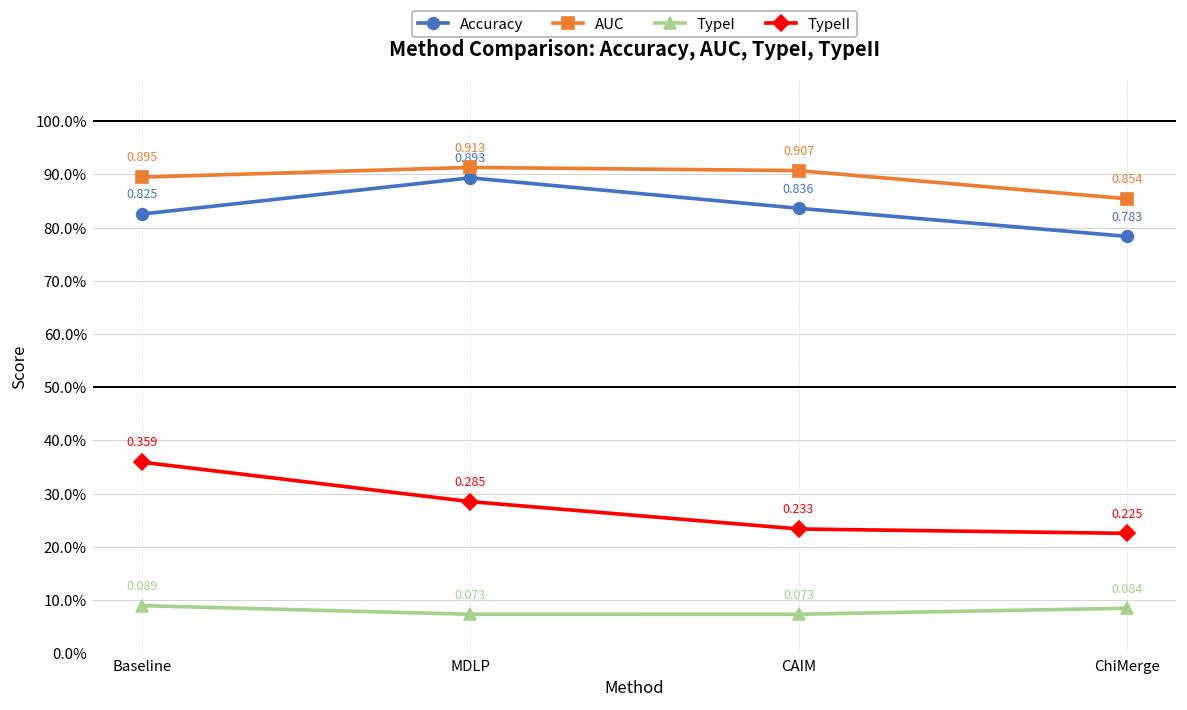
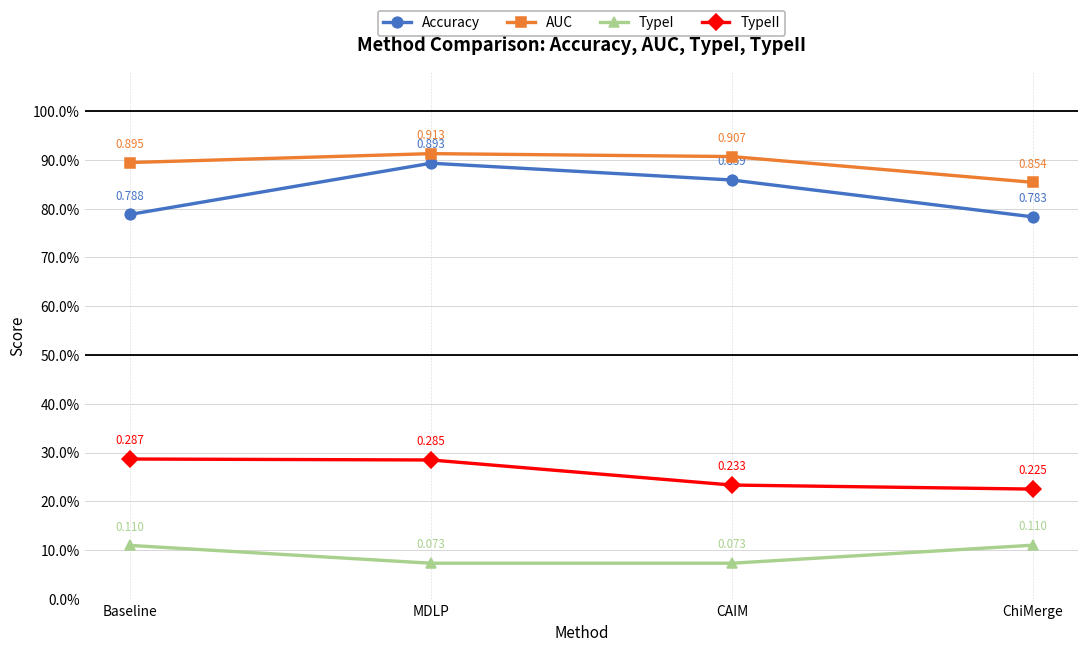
Accuracy, Baseline: 0.825 -> 0.788
TypeI, Baseline: 0.089 -> 0.110
TypeII, Baseline: 0.359 -> 0.287
Accuracy, CAIM: 0.836 -> 0.859
TypeI, ChiMerge: 0.084 -> 0.110
